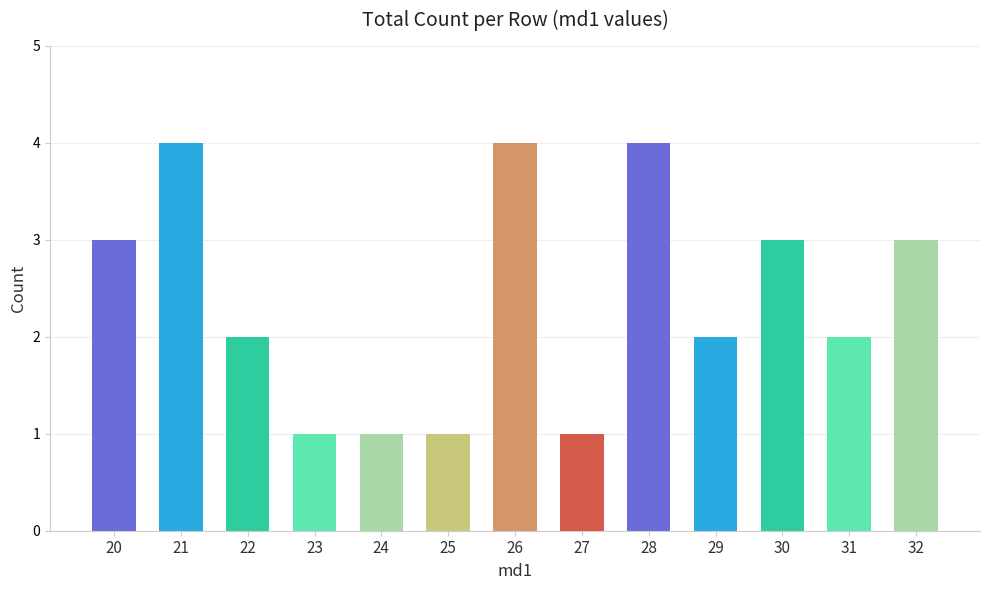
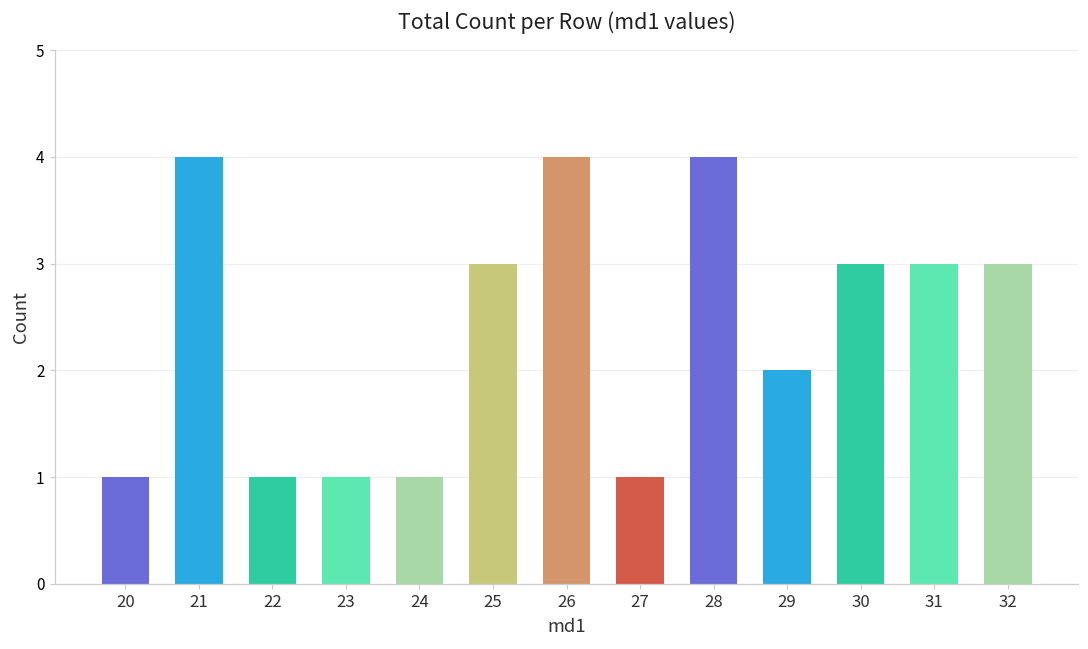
20: 3 -> 1
22: 2 -> 1
25: 1 -> 3
31: 2 -> 3
